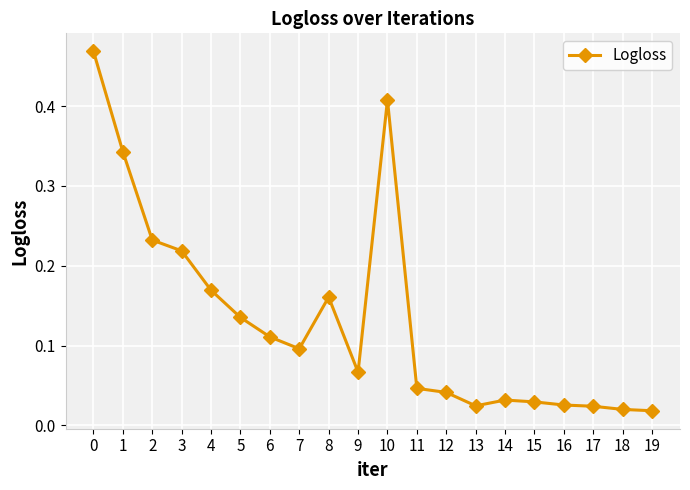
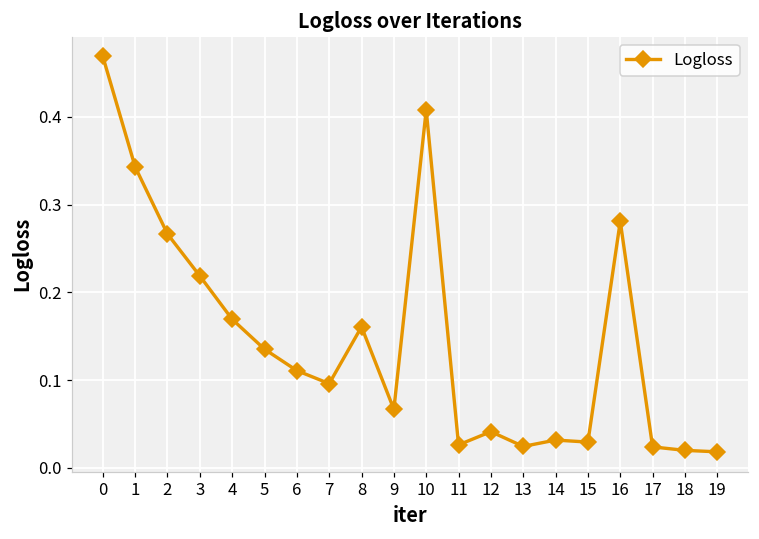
2: 0.23 -> 0.27
11: 0.05 -> 0.03
16: 0.03 -> 0.28
